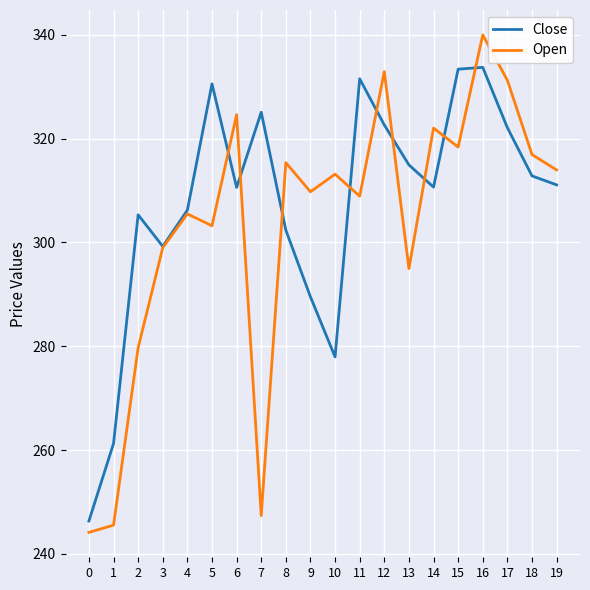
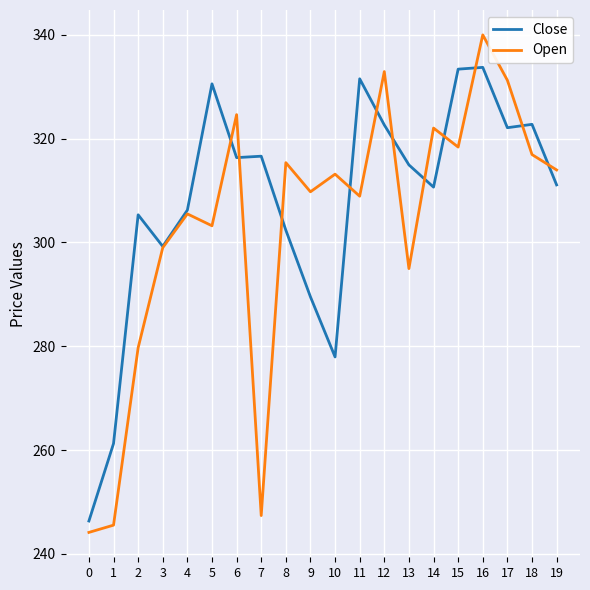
Close, 6: 311 -> 316
Close, 7: 325 -> 317
Close, 18: 313 -> 323
